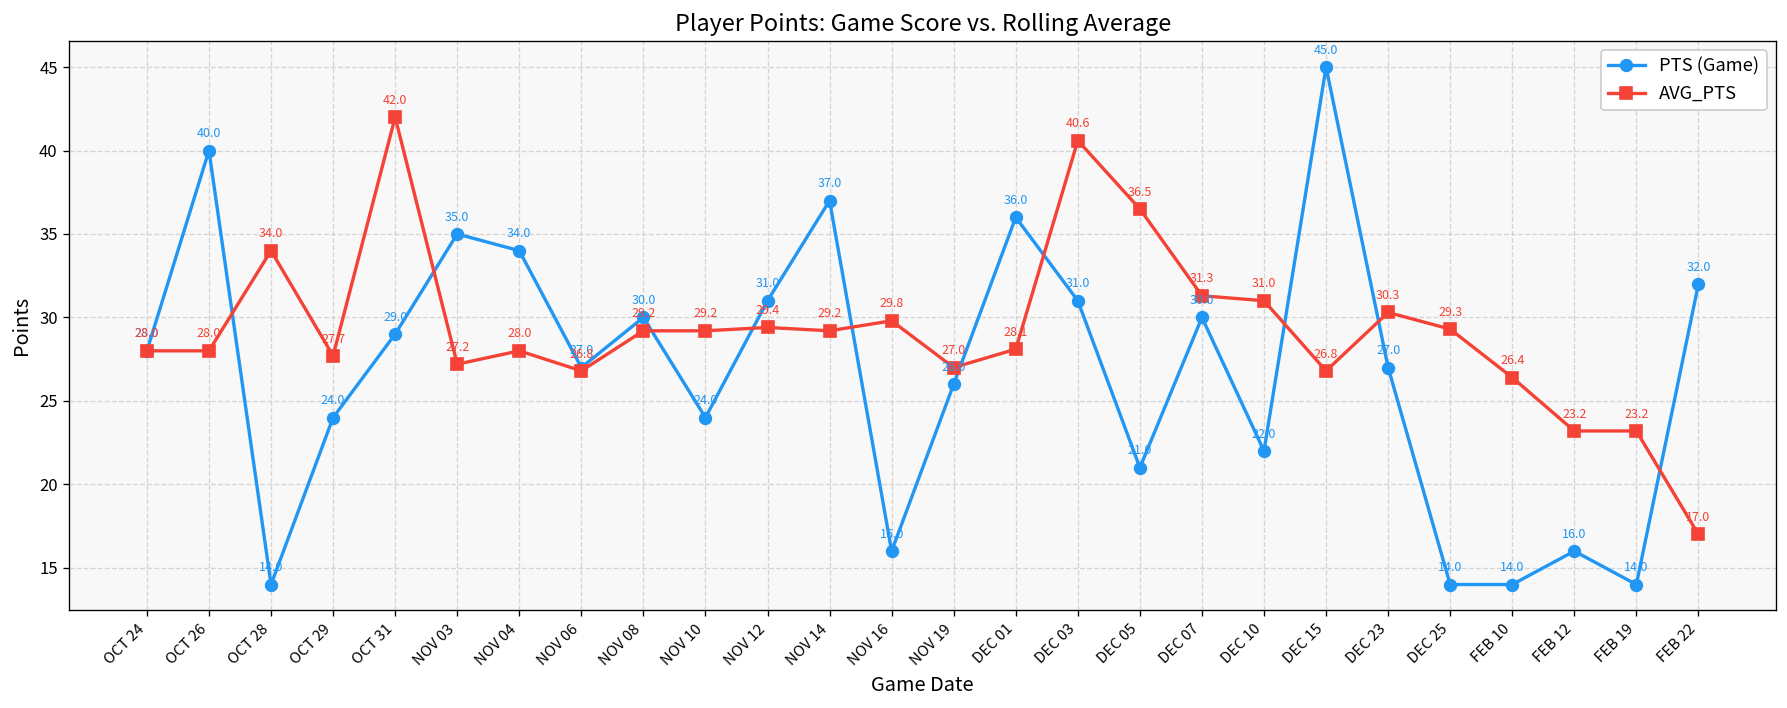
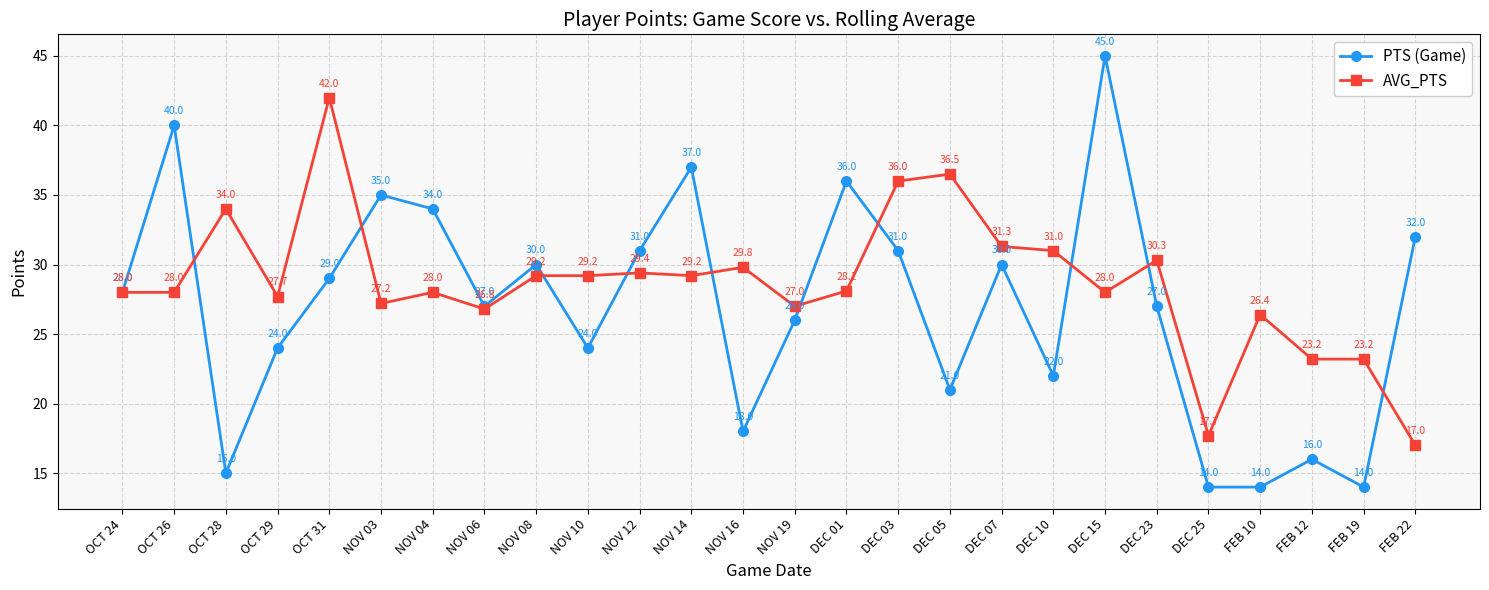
PTS (Game), OCT 28: 14.0 -> 15.0
PTS (Game), NOV 16: 16.0 -> 18.0
AVG_PTS, DEC 03: 40.6 -> 36.0
AVG_PTS, DEC 15: 26.8 -> 28.0
AVG_PTS, DEC 25: 29.3 -> 17.7
